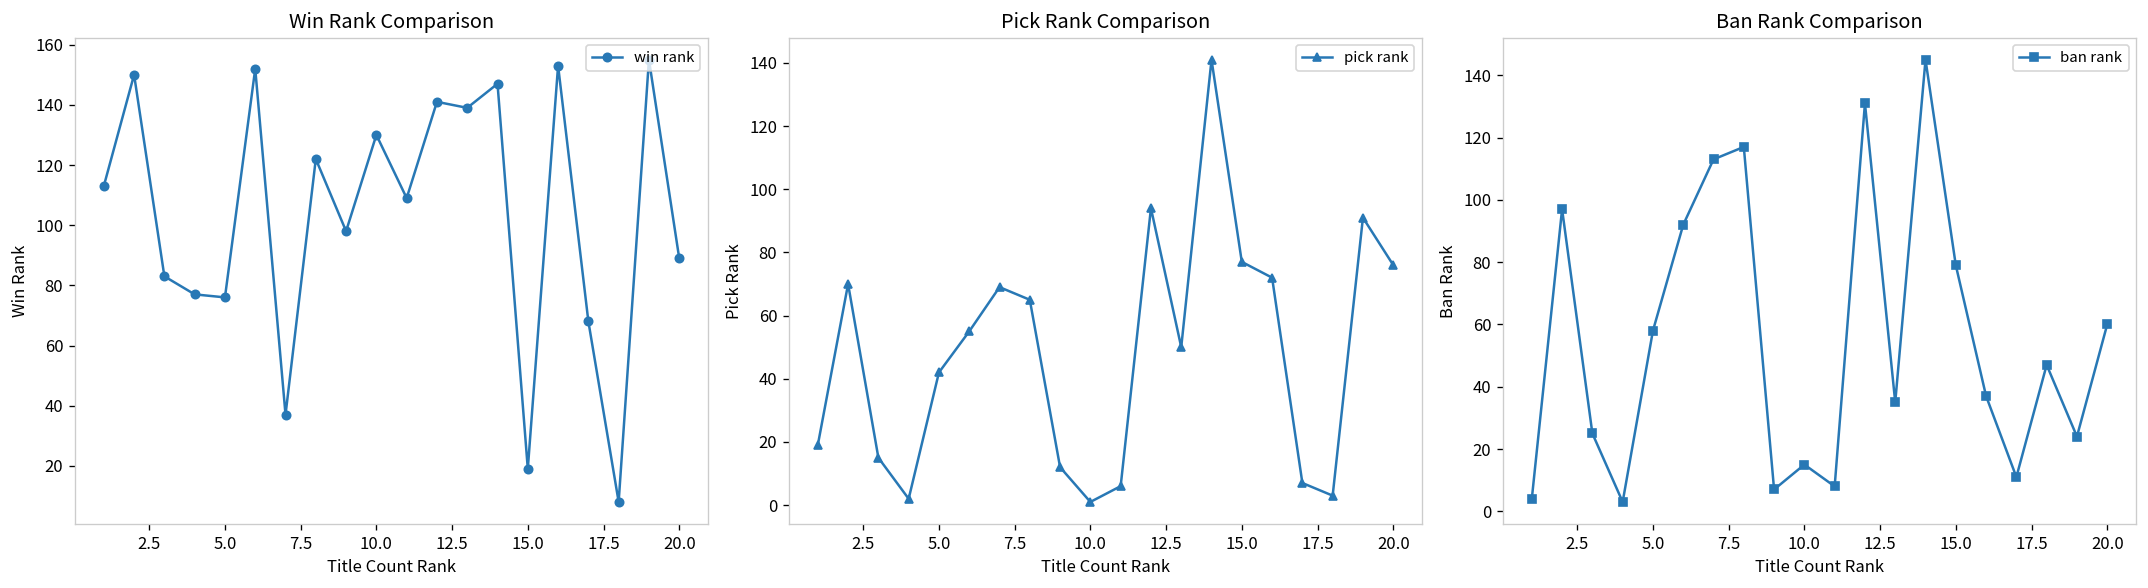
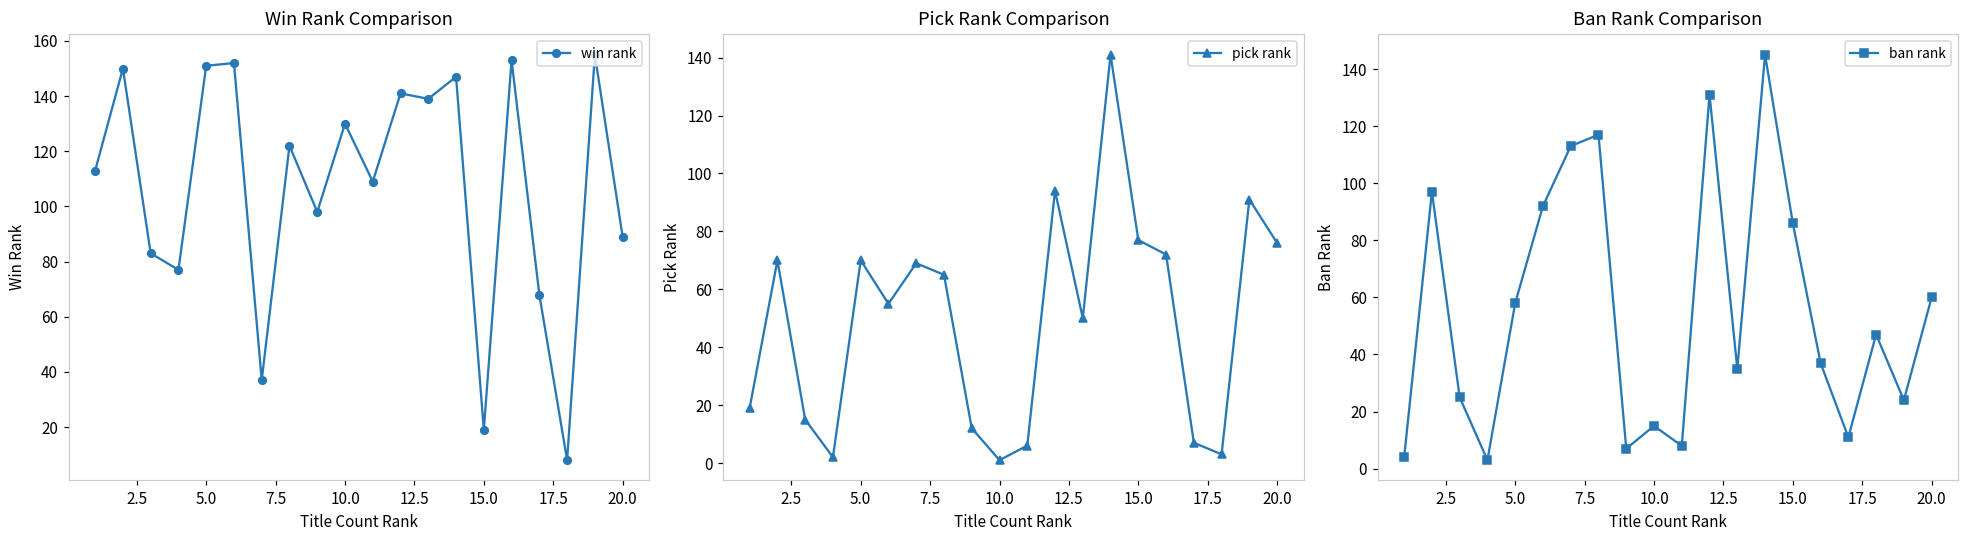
Win Rank Comparison, 5.0: 76 -> 151
Pick Rank Comparison, 5.0: 42 -> 70
Ban Rank Comparison, 15.0: 79 -> 86
